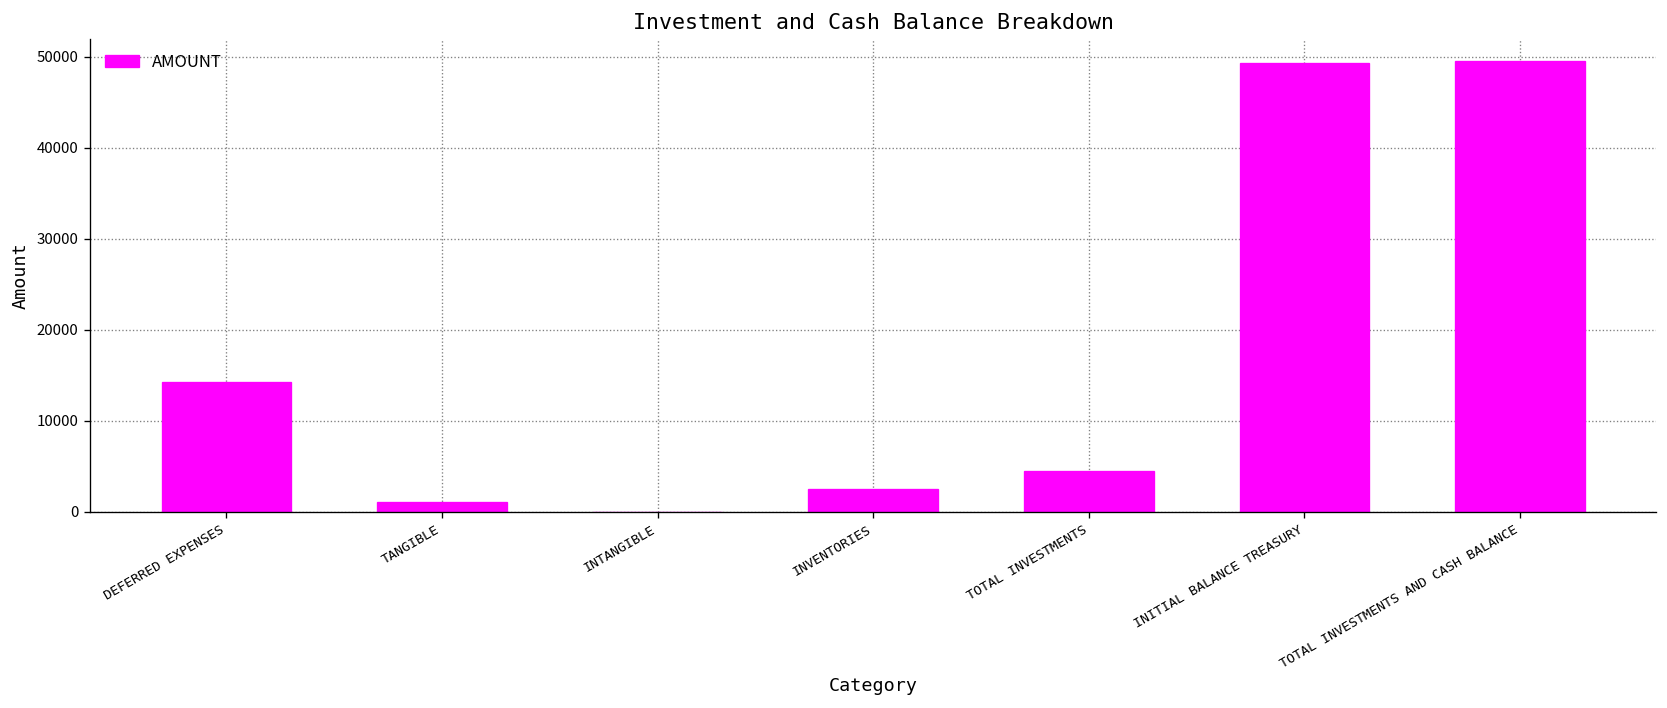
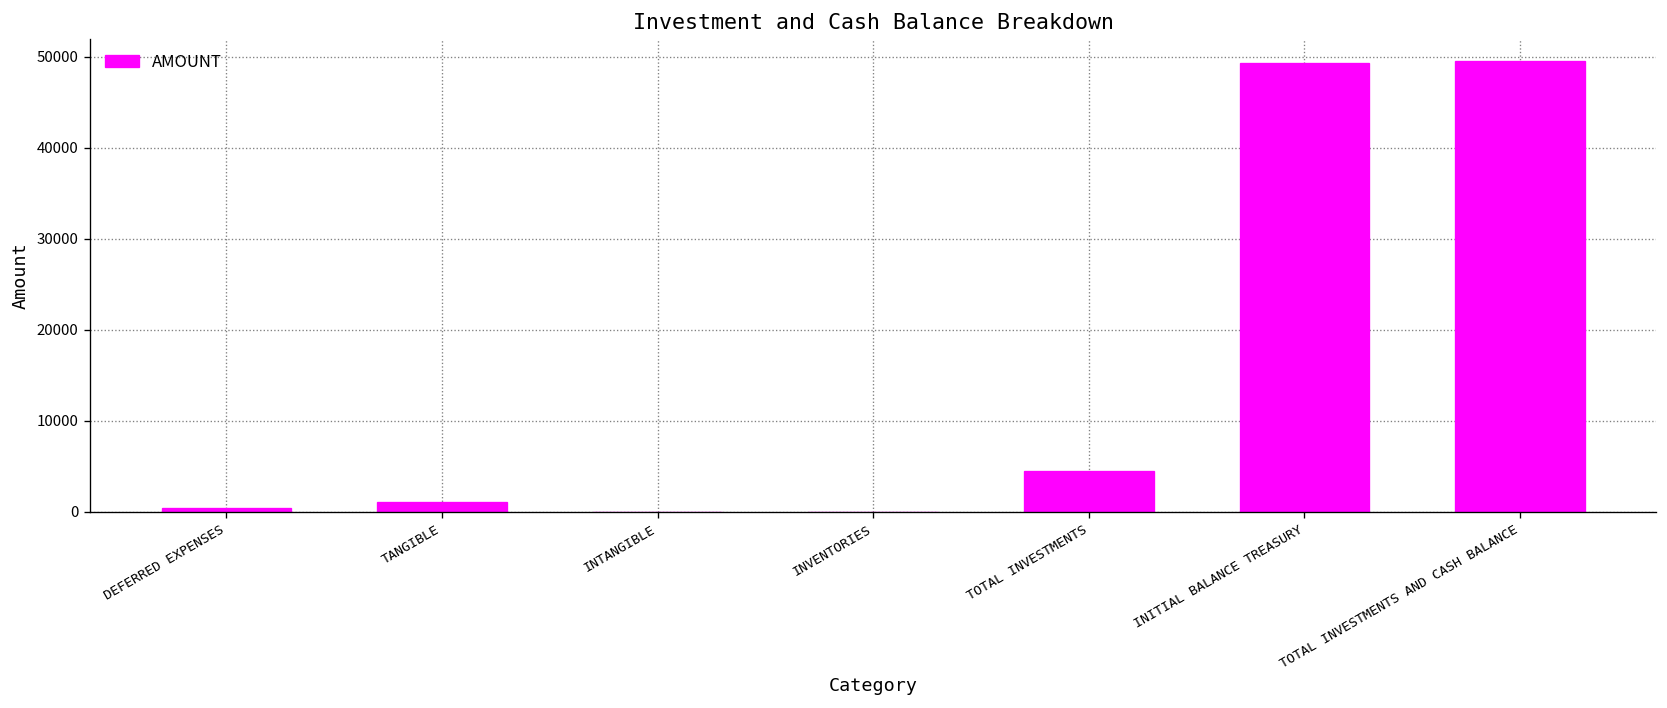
DEFERRED EXPENSES: 14000 -> 0
INVENTORIES: 2000 -> 0
